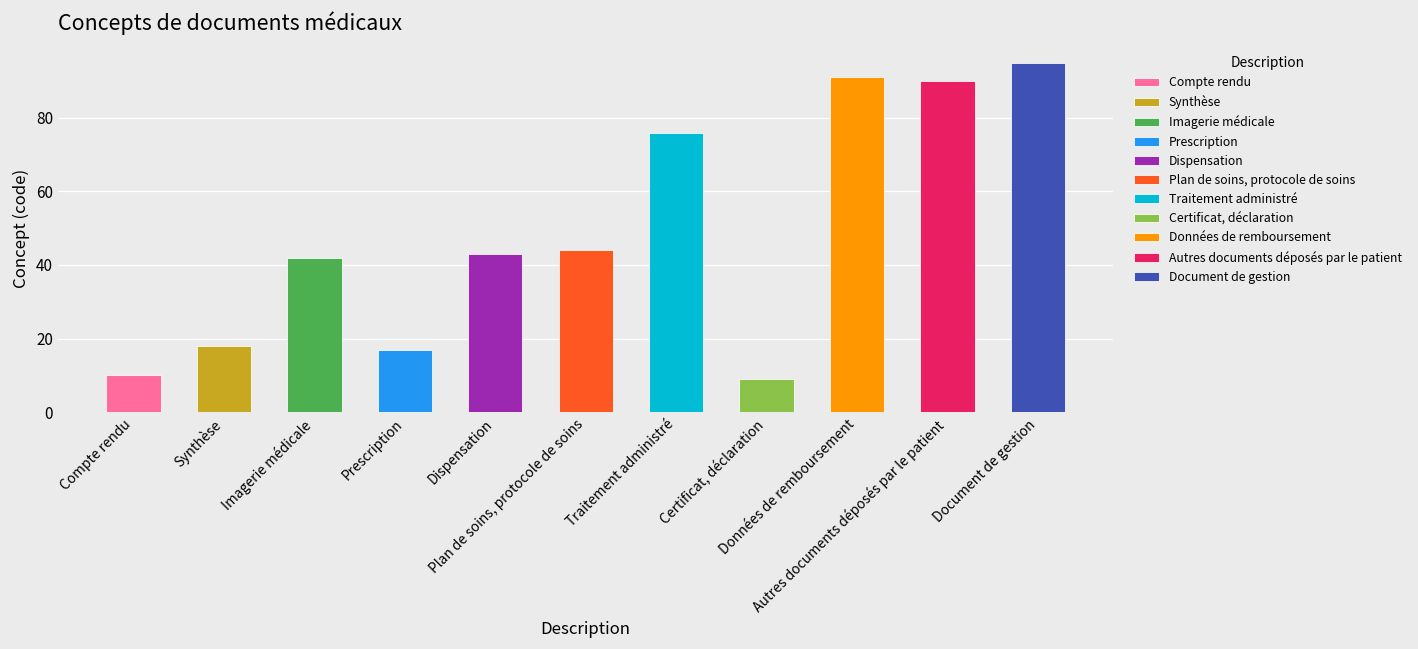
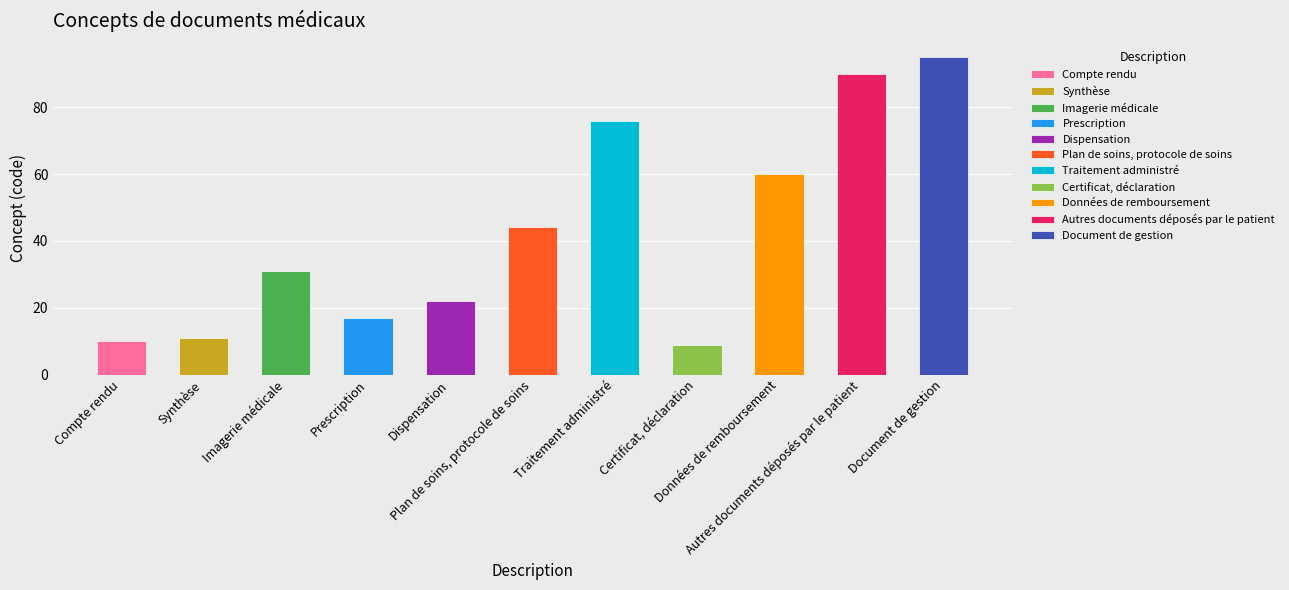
Synthèse: 18 -> 11
Imagerie médicale: 42 -> 31
Dispensation: 43 -> 22
Données de remboursement: 91 -> 60
